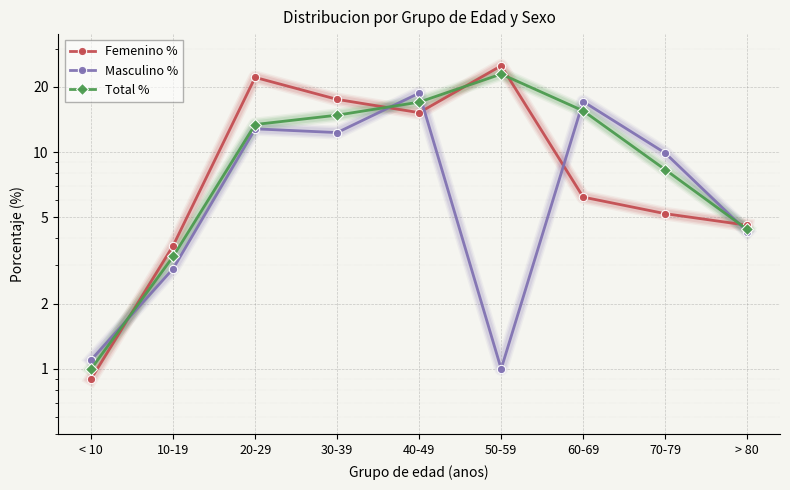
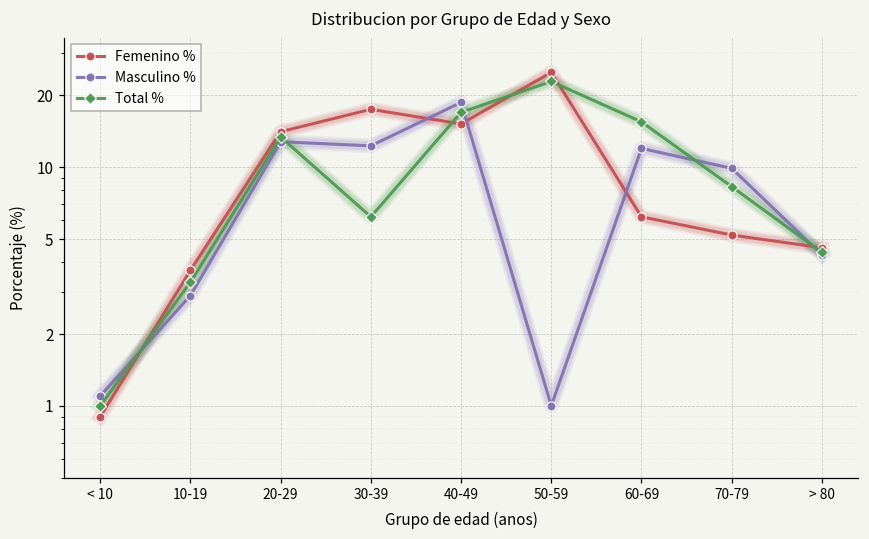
Femenino %, 20-29: 22 -> 14
Total %, 30-39: 15 -> 6.2
Masculino %, 60-69: 17 -> 12
